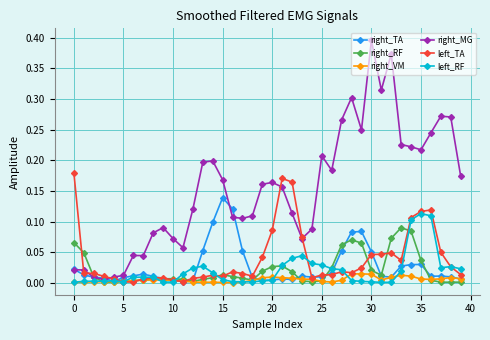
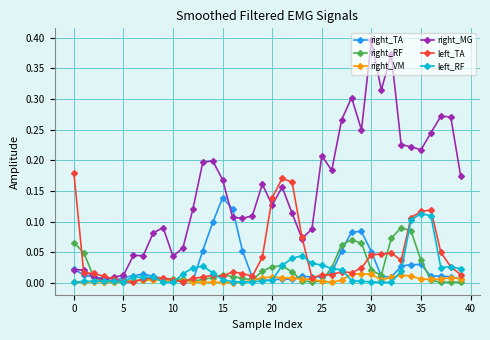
right_MG, 10: 0.07 -> 0.04
right_MG, 20: 0.16 -> 0.13
left_TA, 20: 0.09 -> 0.14
